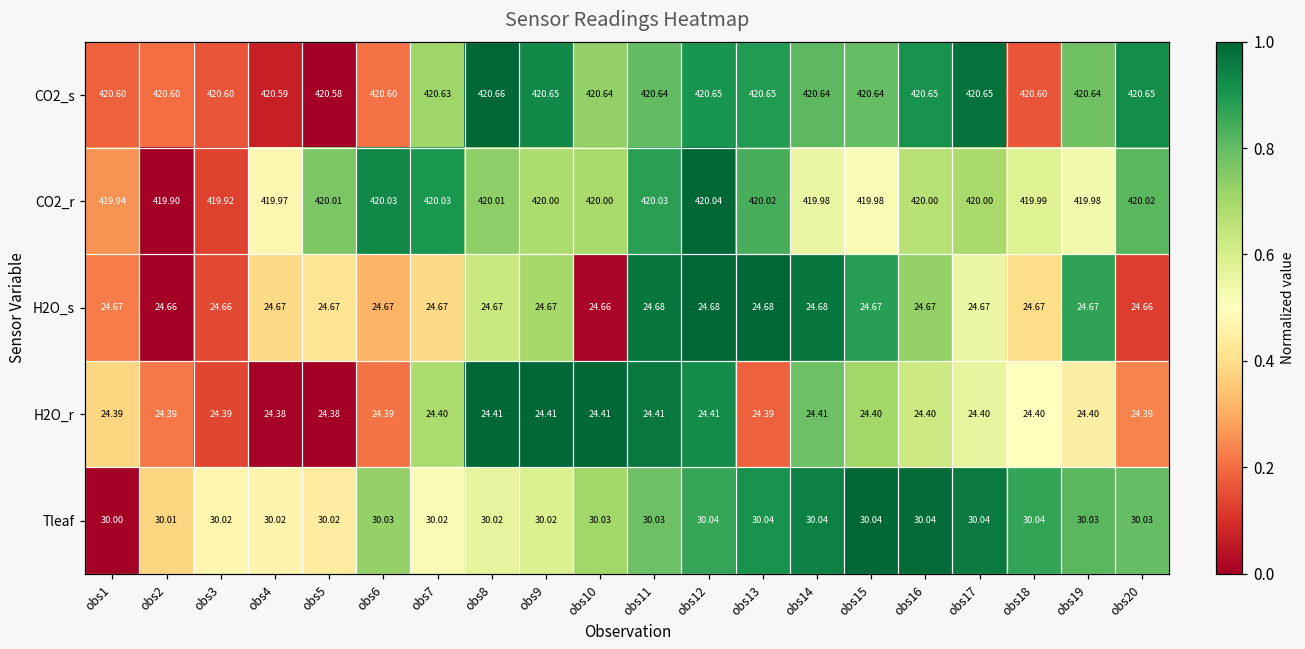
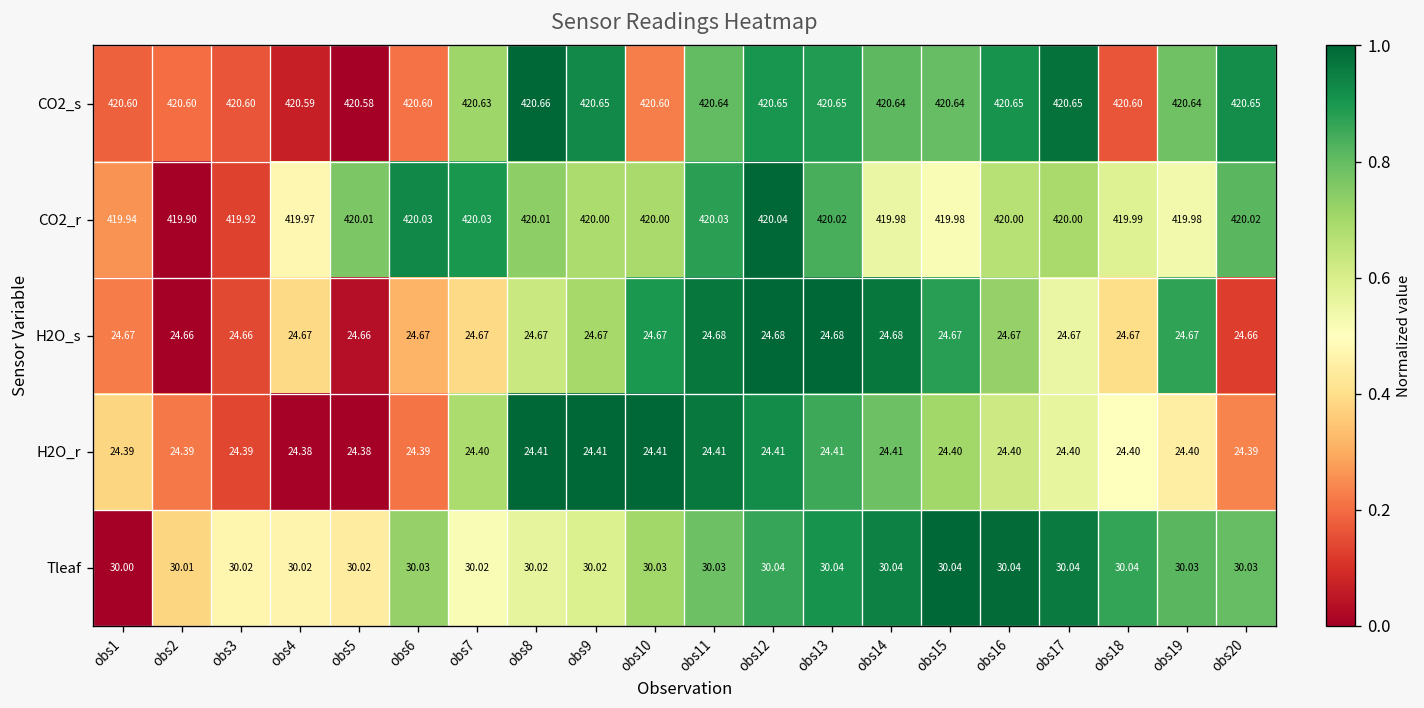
CO2_s, obs10: 420.64 -> 420.60
H2O_s, obs5: 24.67 -> 24.66
H2O_s, obs10: 24.66 -> 24.67
H2O_r, obs13: 24.39 -> 24.41
